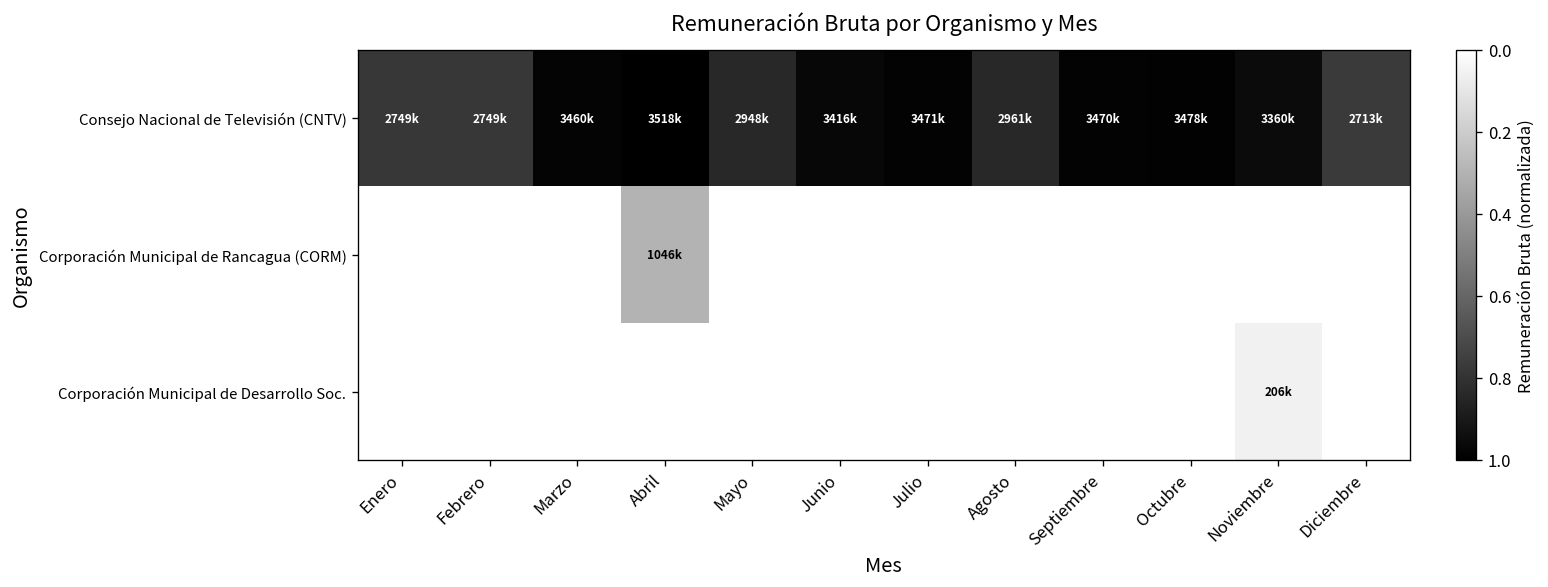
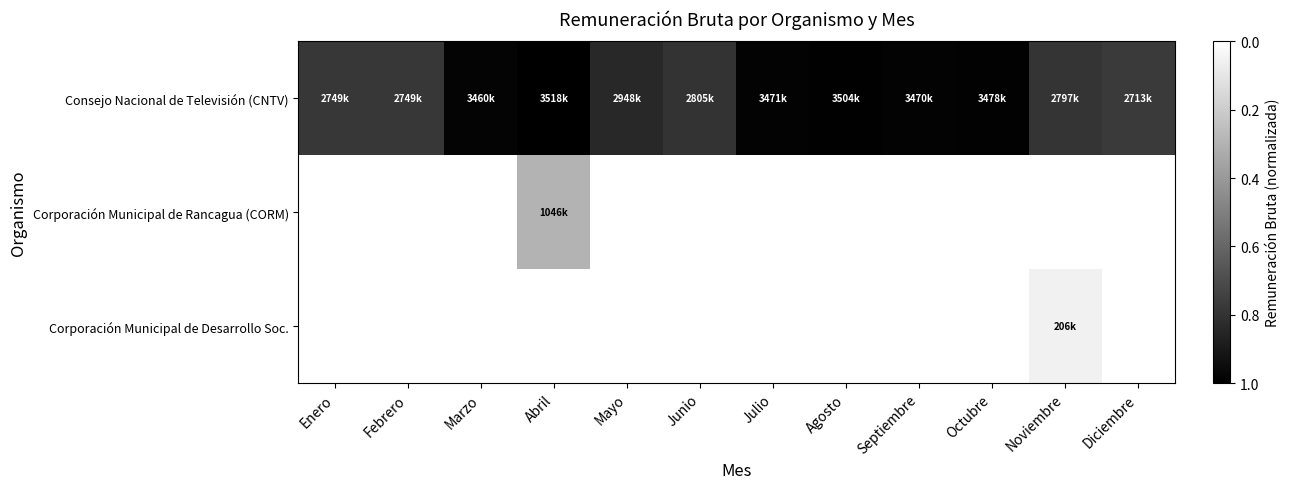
Consejo Nacional de Televisión (CNTV), Junio: 3416k -> 2805k
Consejo Nacional de Televisión (CNTV), Agosto: 2961k -> 3504k
Consejo Nacional de Televisión (CNTV), Noviembre: 3360k -> 2797k
